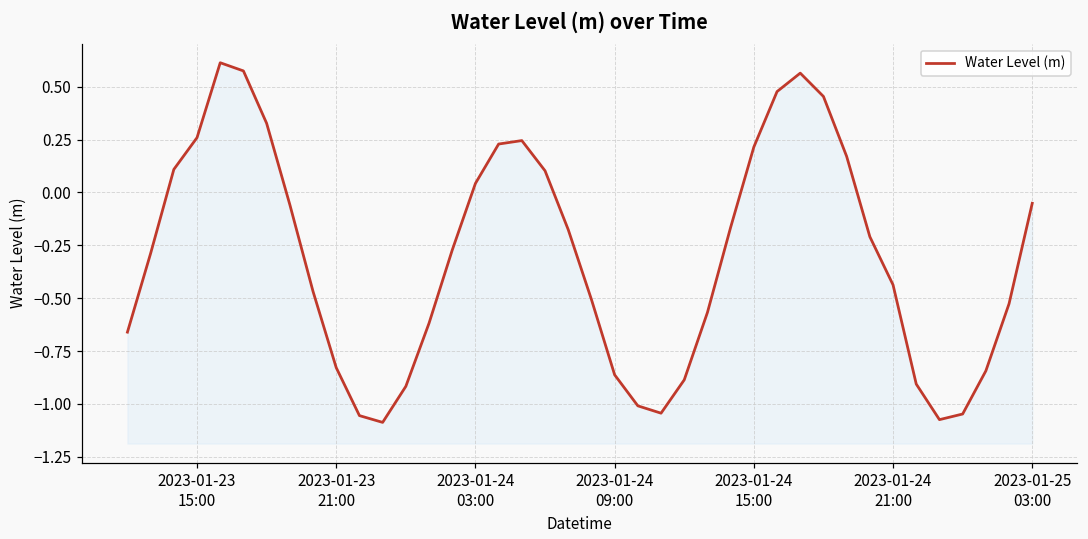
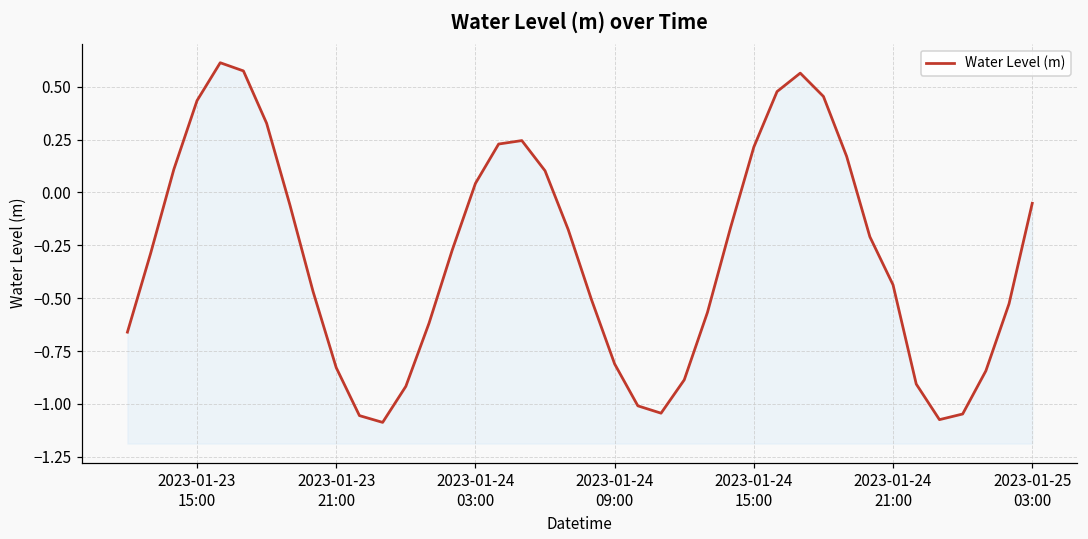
2023-01-23 15:00: 0.26 -> 0.43
2023-01-24 09:00: -0.86 -> -0.81
